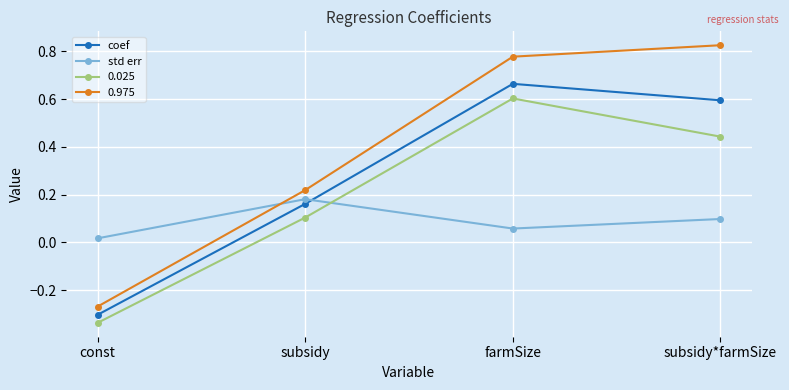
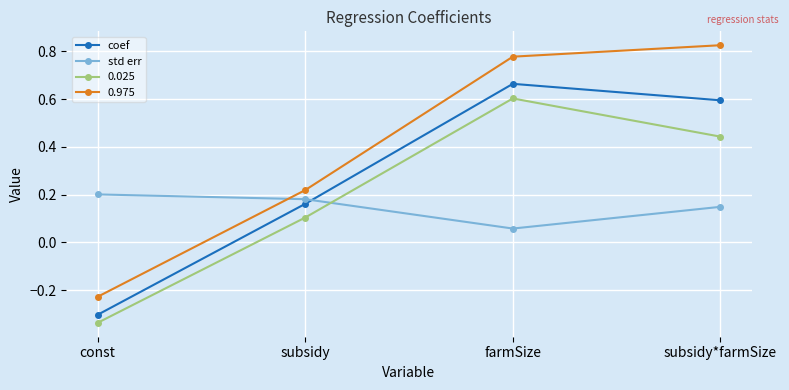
std err, const: 0.02 -> 0.20
0.975, const: -0.27 -> -0.23
std err, subsidy*farmSize: 0.10 -> 0.15
